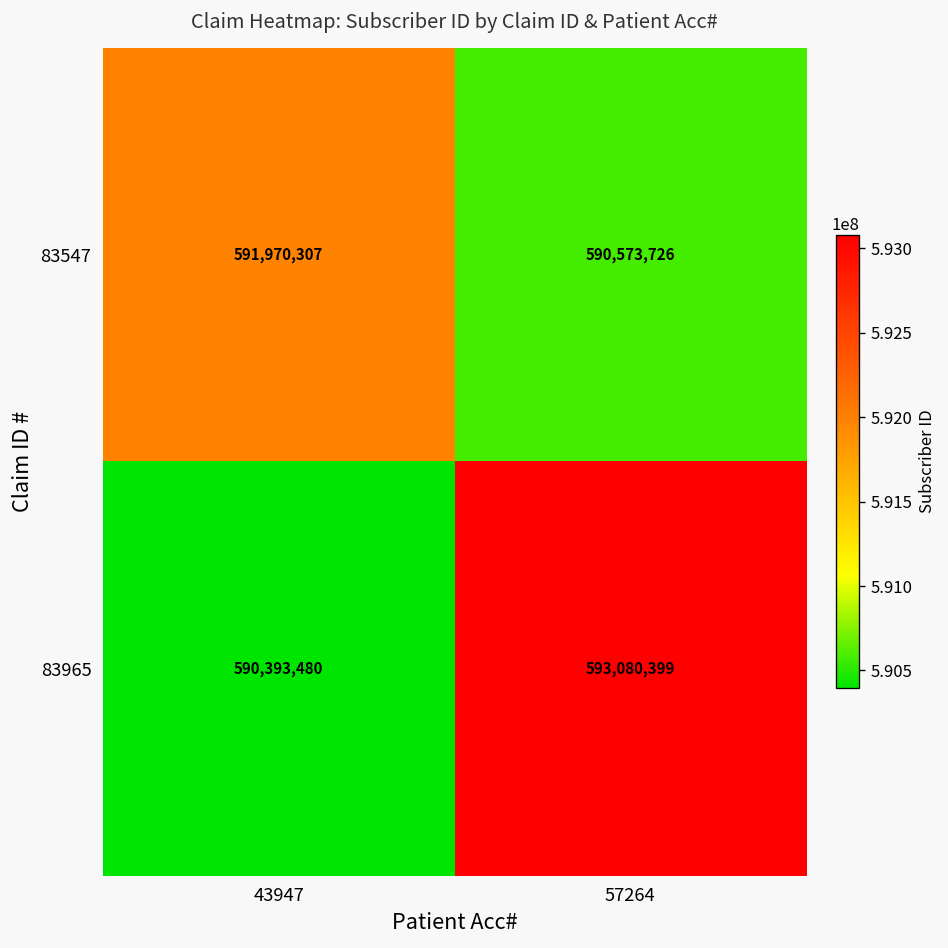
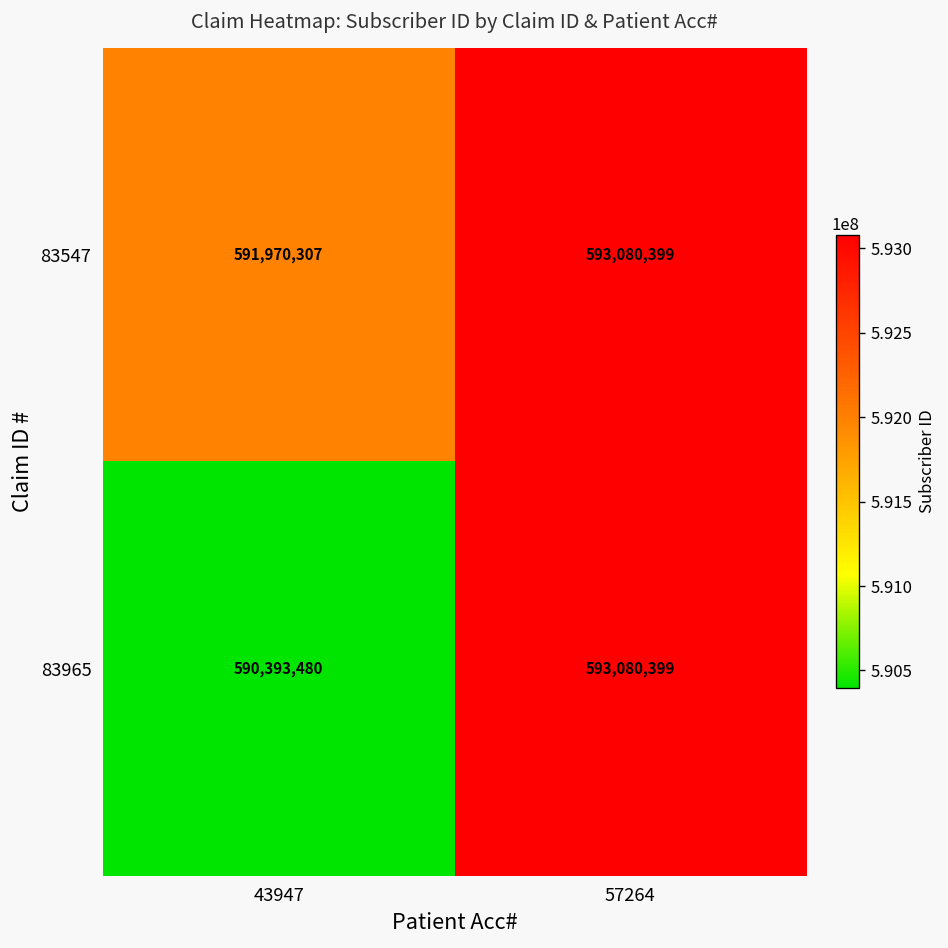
83547, 57264: 590,573,726 -> 593,080,399
